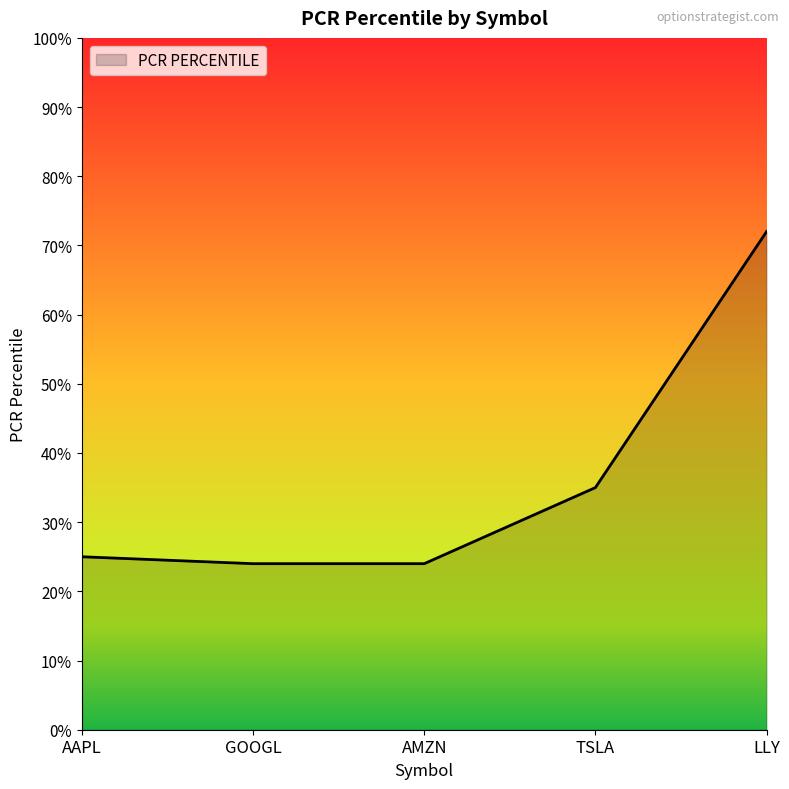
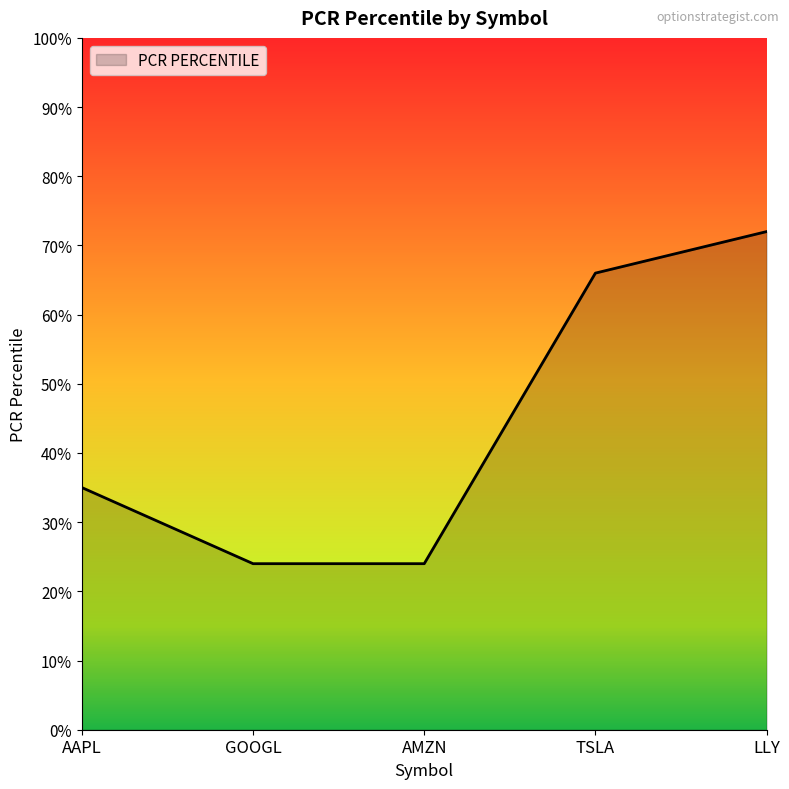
AAPL: 25% -> 35%
TSLA: 35% -> 66%
